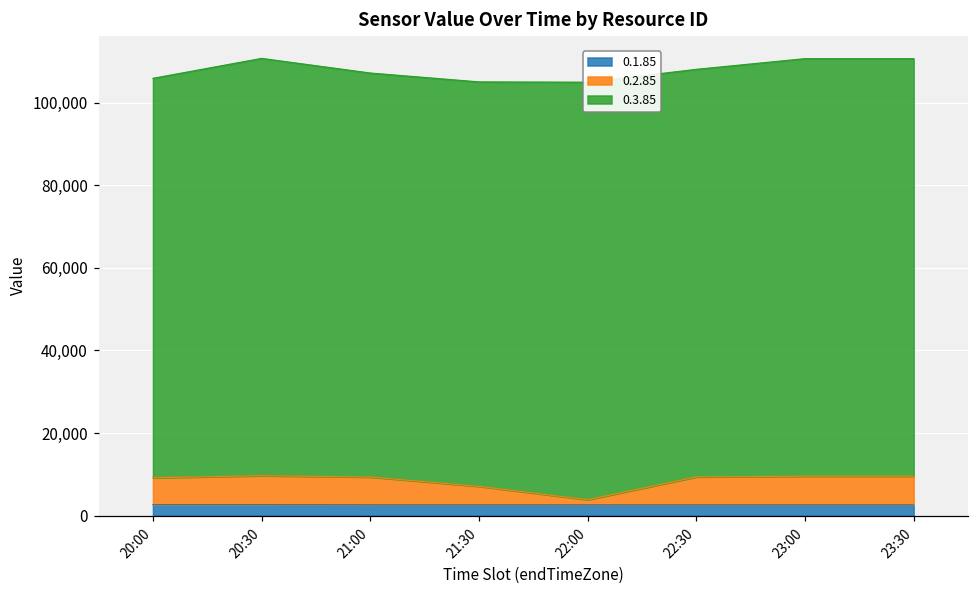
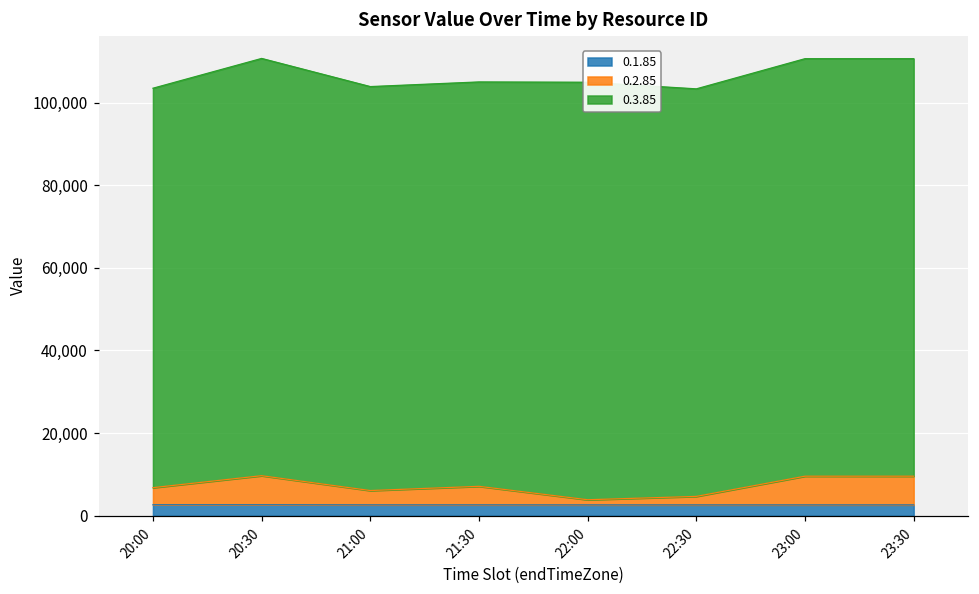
0.2.85, 20:00: 7,000 -> 4,000
0.2.85, 21:00: 7,000 -> 3,000
0.2.85, 22:30: 7,000 -> 2,000
